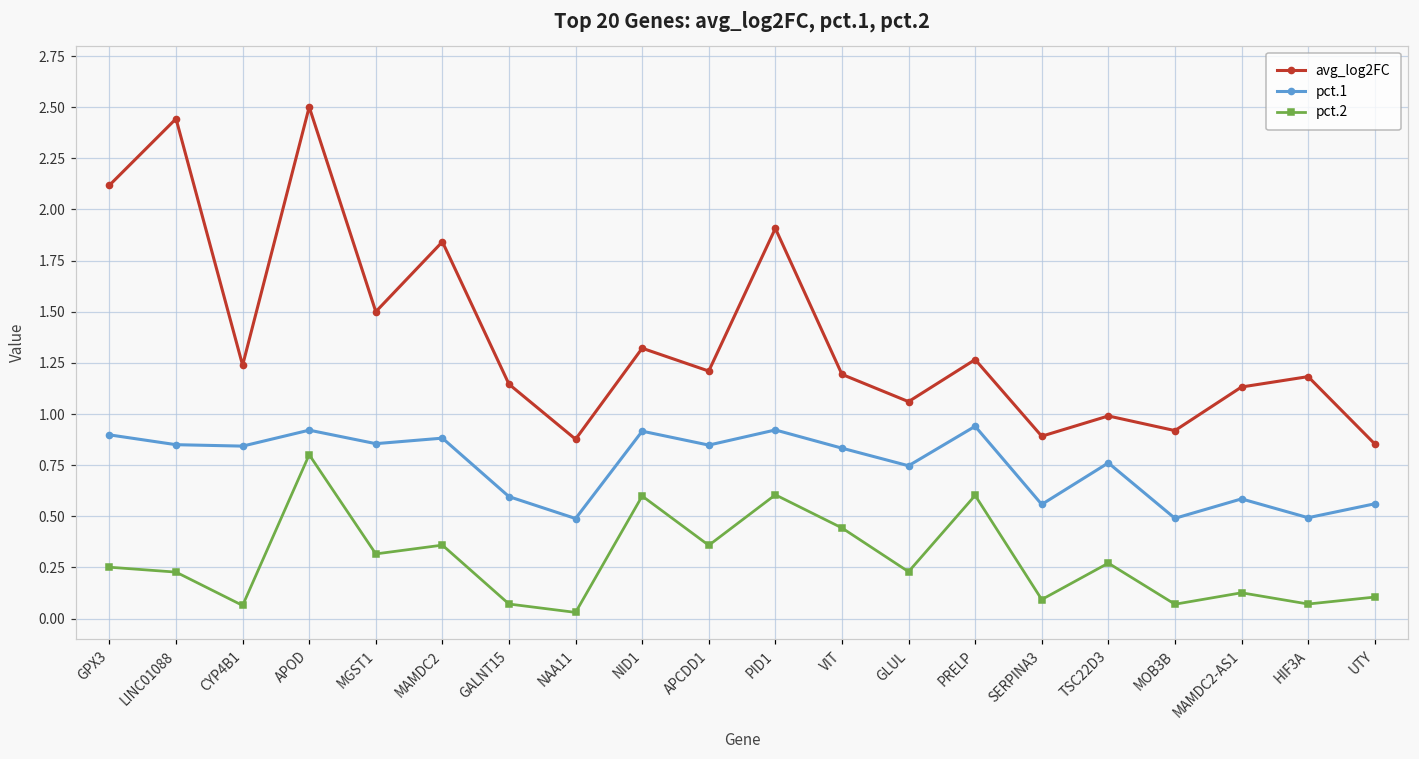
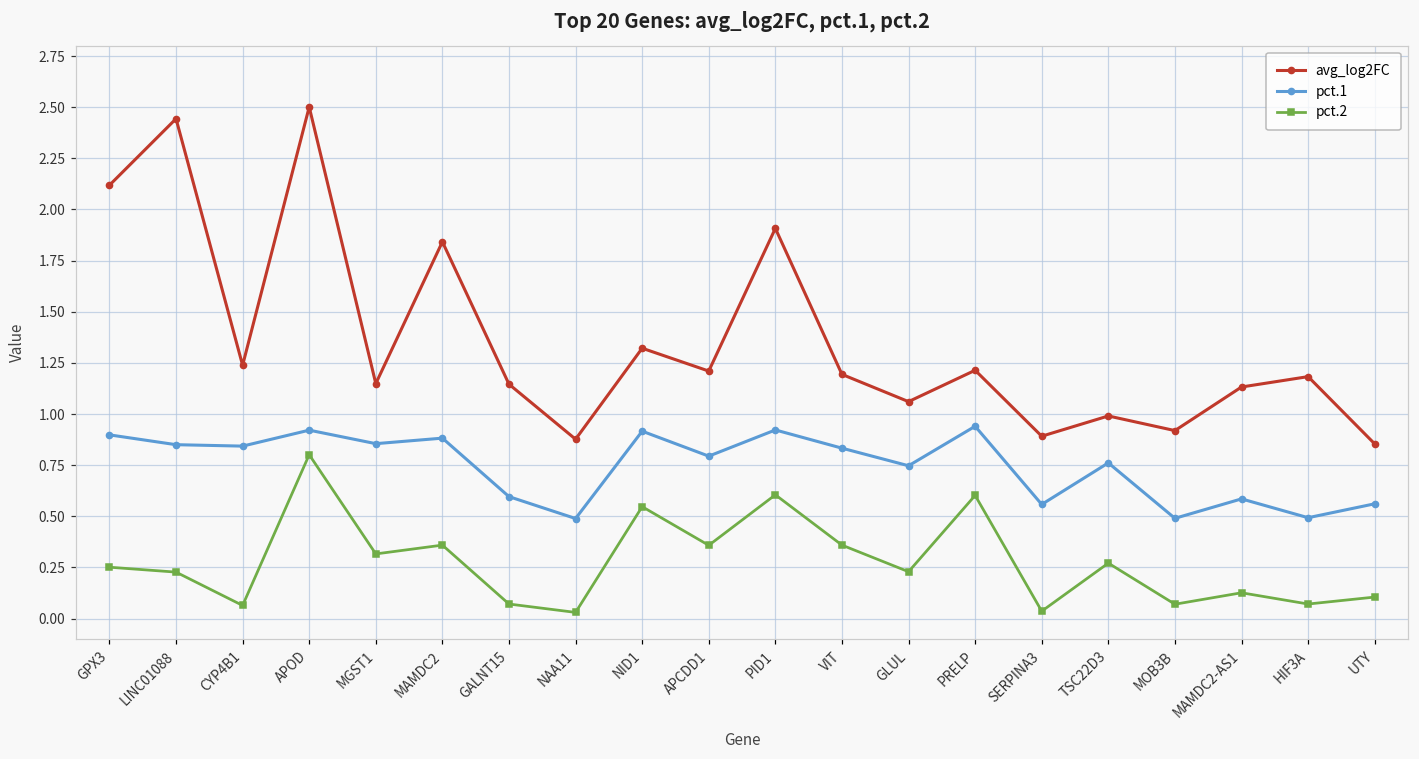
avg_log2FC, MGST1: 1.50 -> 1.15
pct.2, NID1: 0.60 -> 0.55
pct.1, APCDD1: 0.85 -> 0.79
pct.2, VIT: 0.44 -> 0.36
avg_log2FC, PRELP: 1.27 -> 1.21
pct.2, SERPINA3: 0.09 -> 0.04
